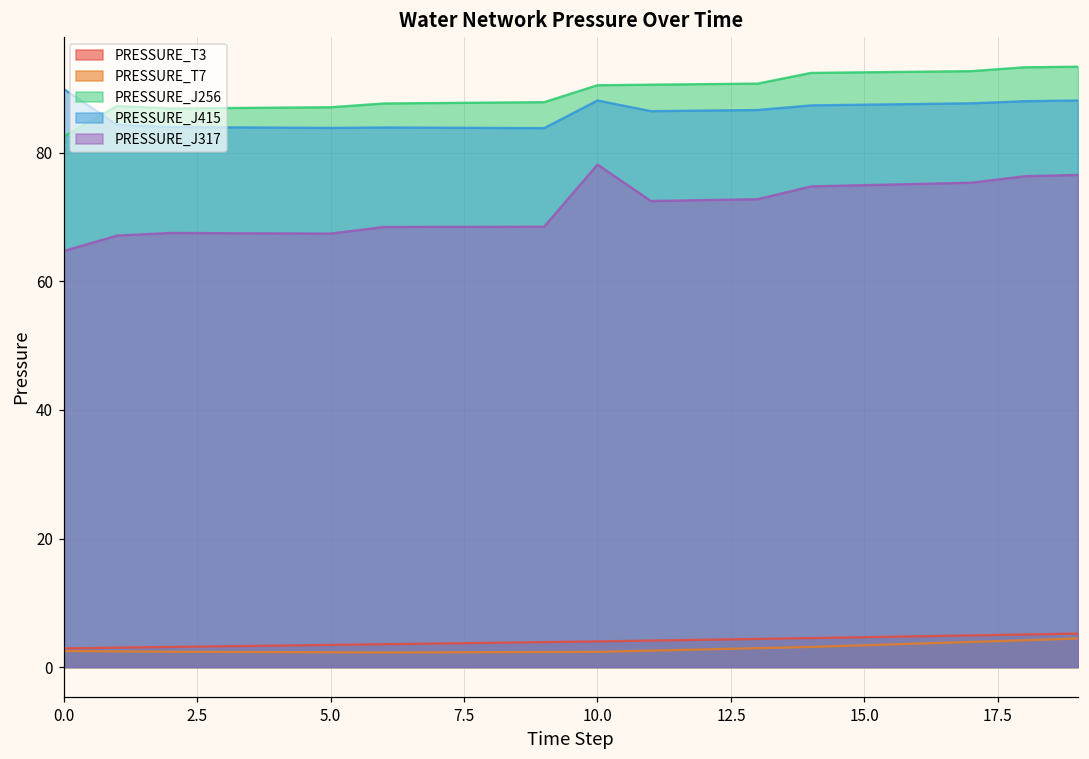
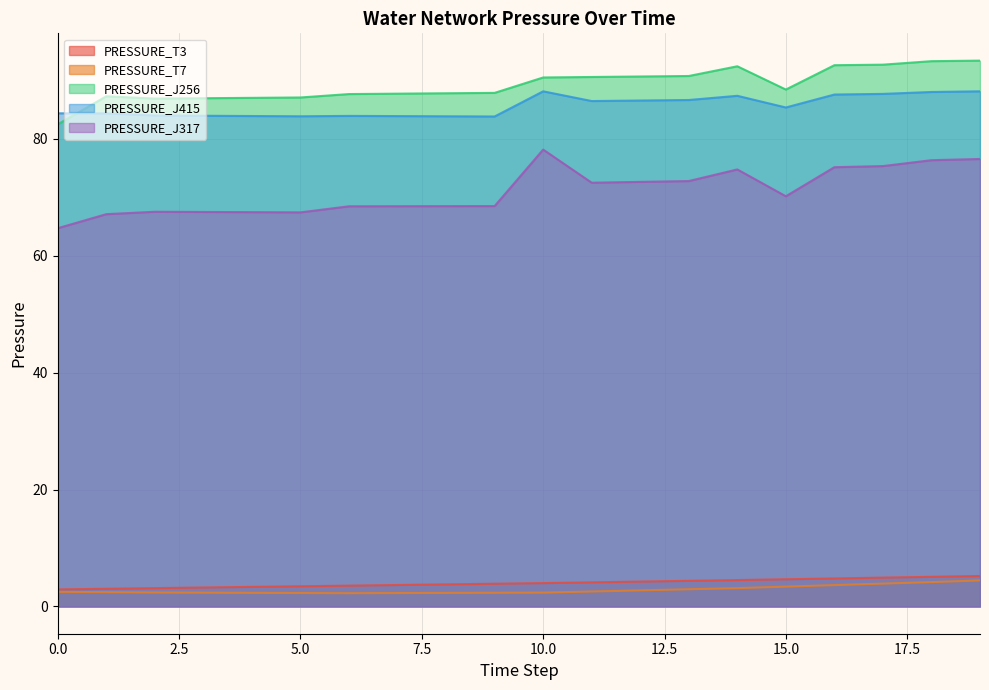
PRESSURE_J415, 0.0: 90 -> 84
PRESSURE_J256, 15.0: 93 -> 88
PRESSURE_J415, 15.0: 87 -> 85
PRESSURE_J317, 15.0: 75 -> 70
